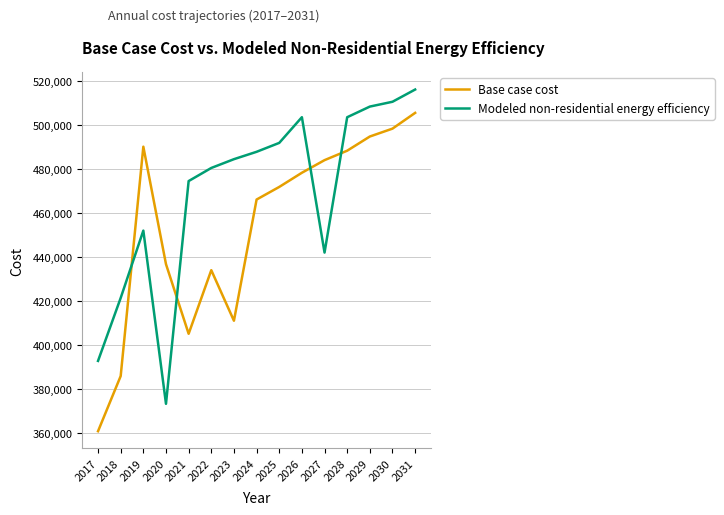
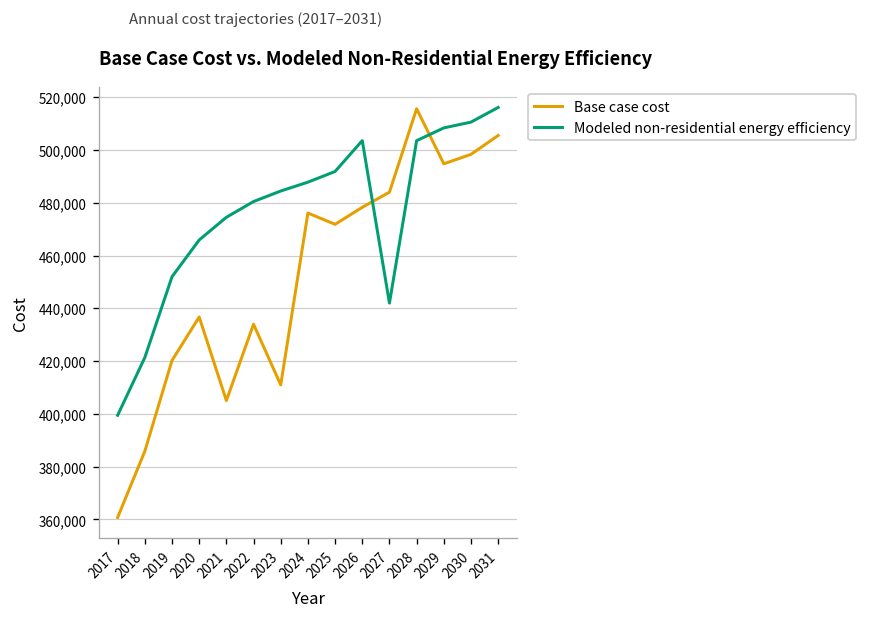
Modeled non-residential energy efficiency, 2017: 393,000 -> 399,000
Base case cost, 2019: 490,000 -> 420,000
Modeled non-residential energy efficiency, 2020: 373,000 -> 466,000
Base case cost, 2024: 466,000 -> 476,000
Base case cost, 2028: 488,000 -> 516,000
